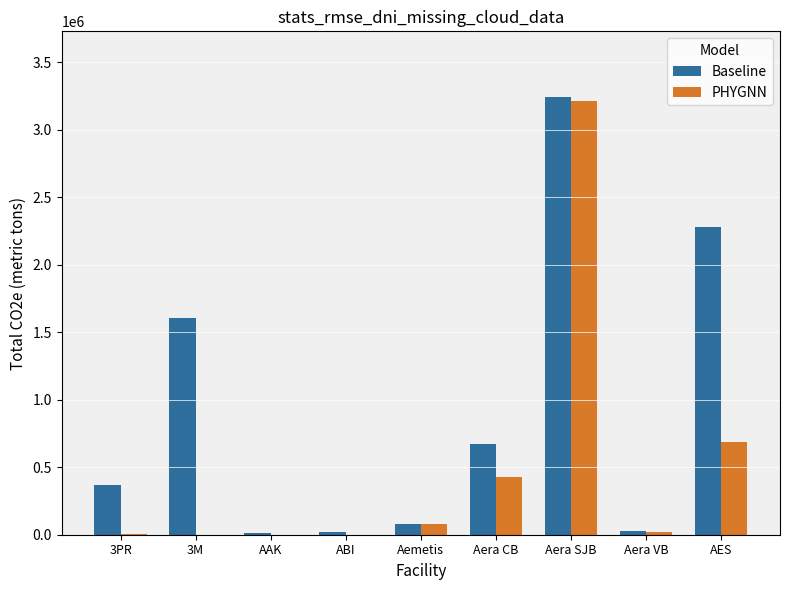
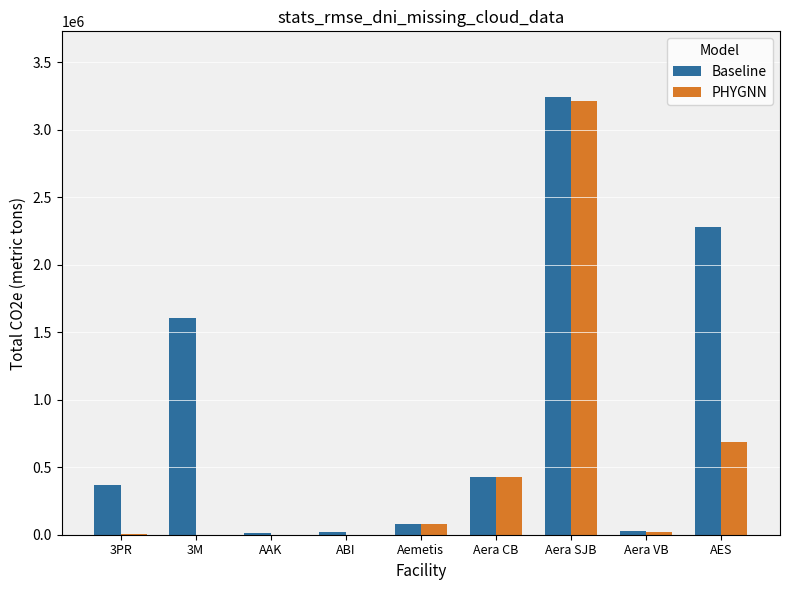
Baseline, Aera CB: 670000 -> 430000
